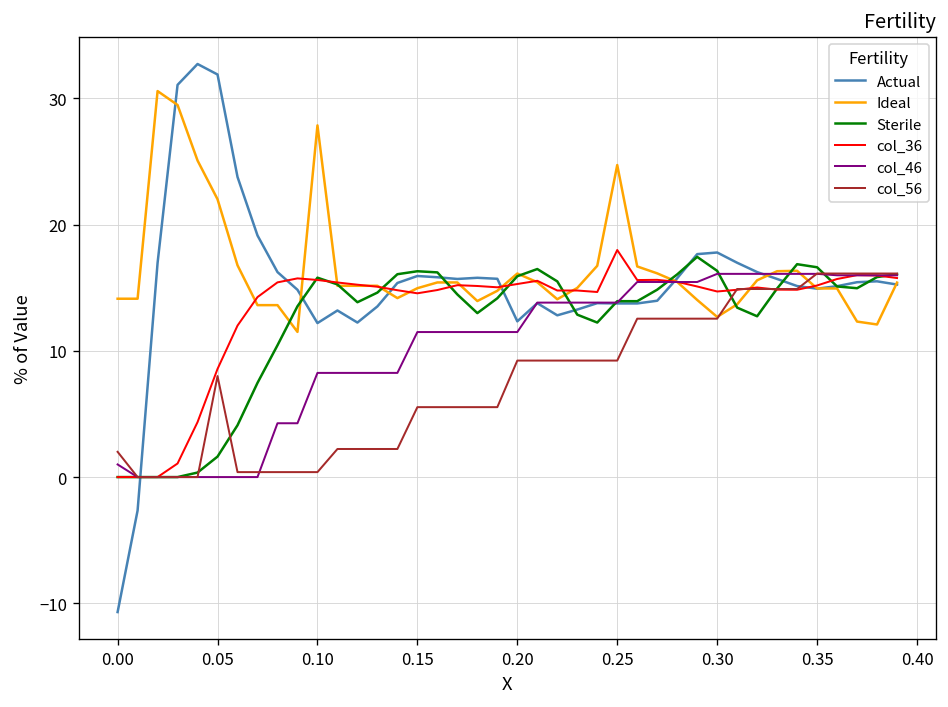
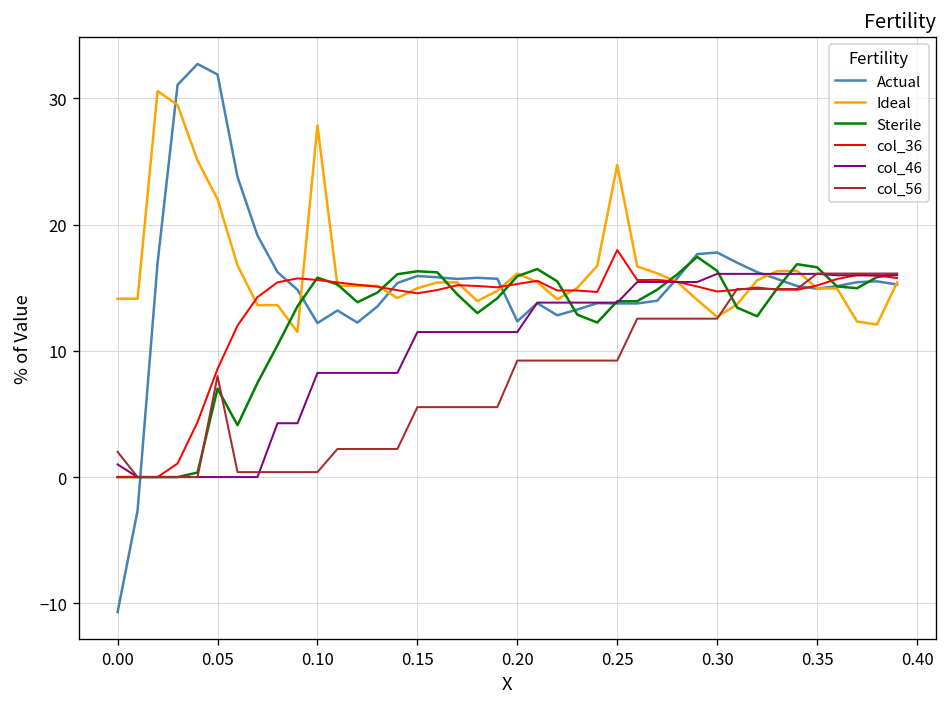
Sterile, 0.05: 1.6 -> 7.0
